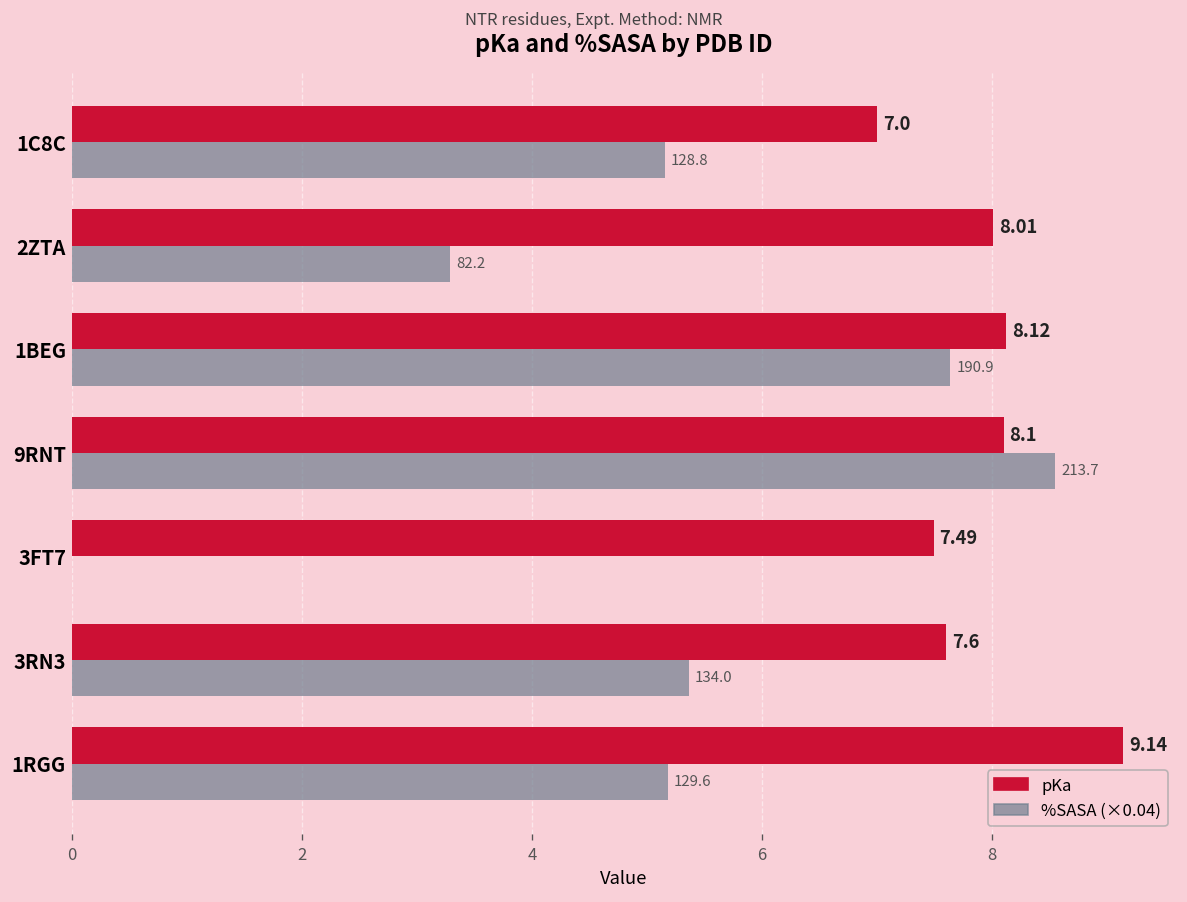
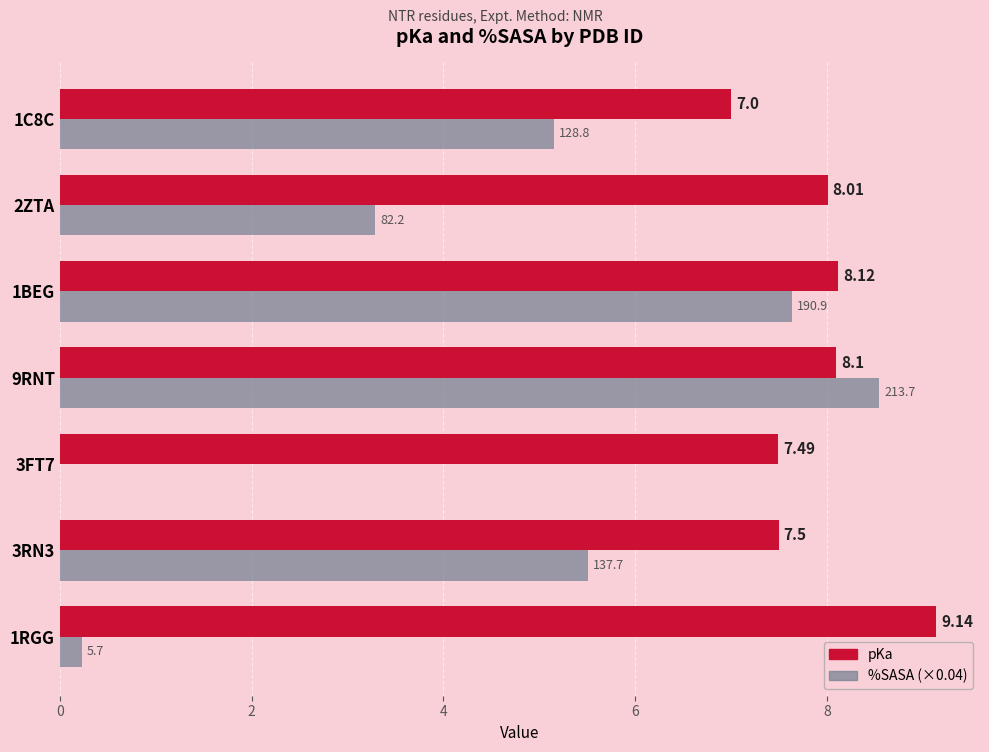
pKa, 3RN3: 7.6 -> 7.5
%SASA (×0.04), 3RN3: 134.0 -> 137.7
%SASA (×0.04), 1RGG: 129.6 -> 5.7
